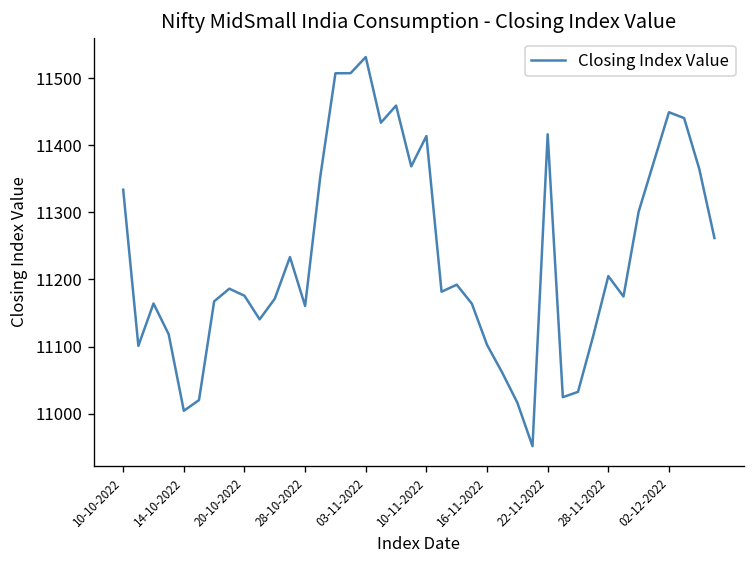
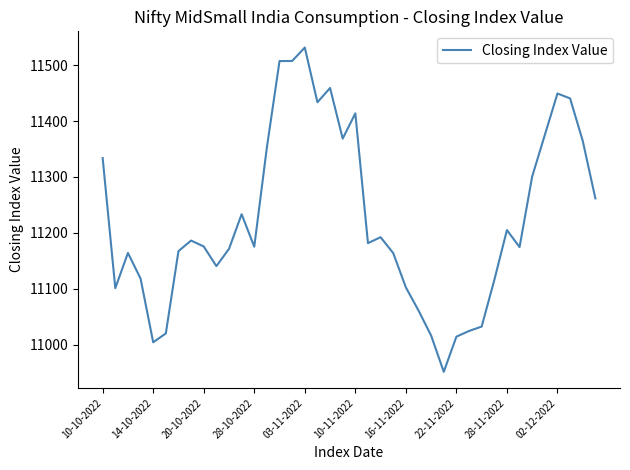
28-10-2022: 11160 -> 11180
22-11-2022: 11420 -> 11010
